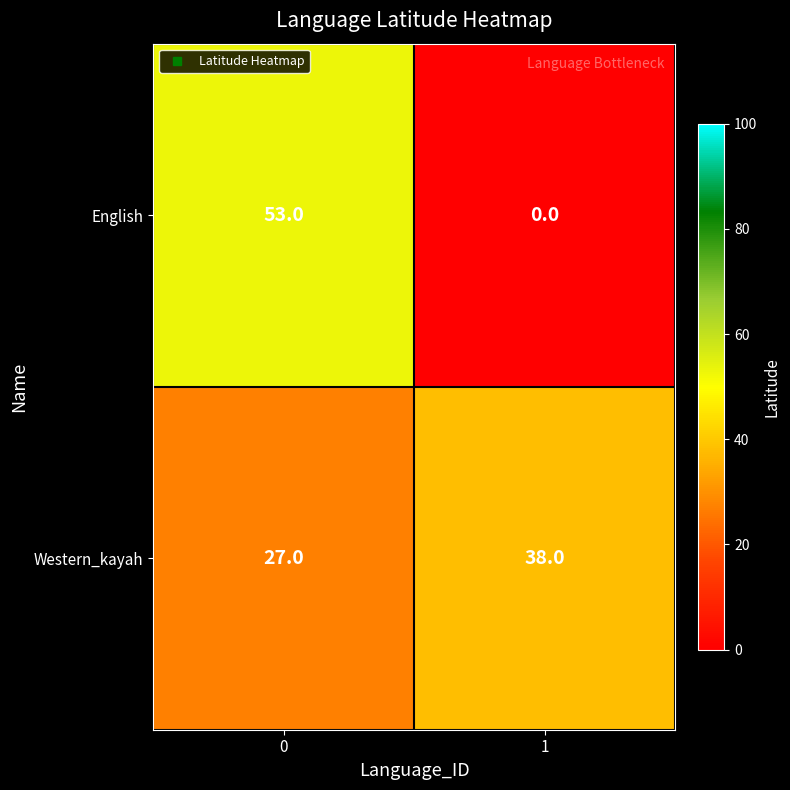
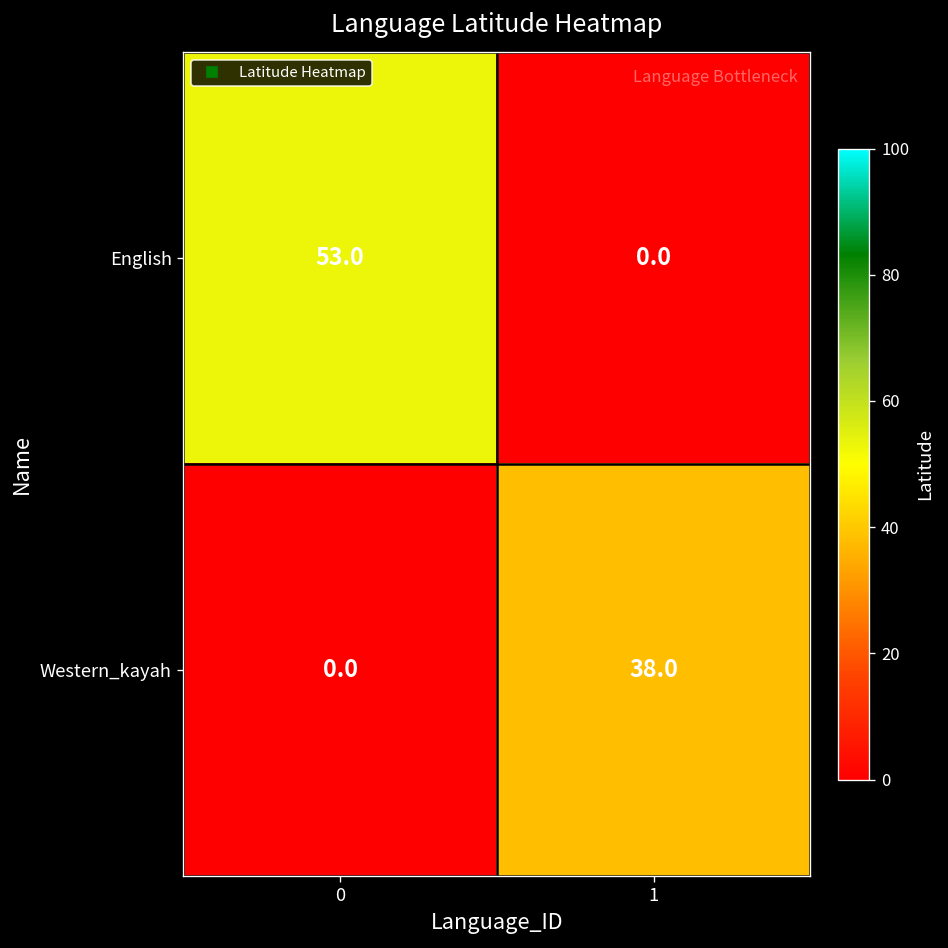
Western_kayah, 0: 27.0 -> 0.0
